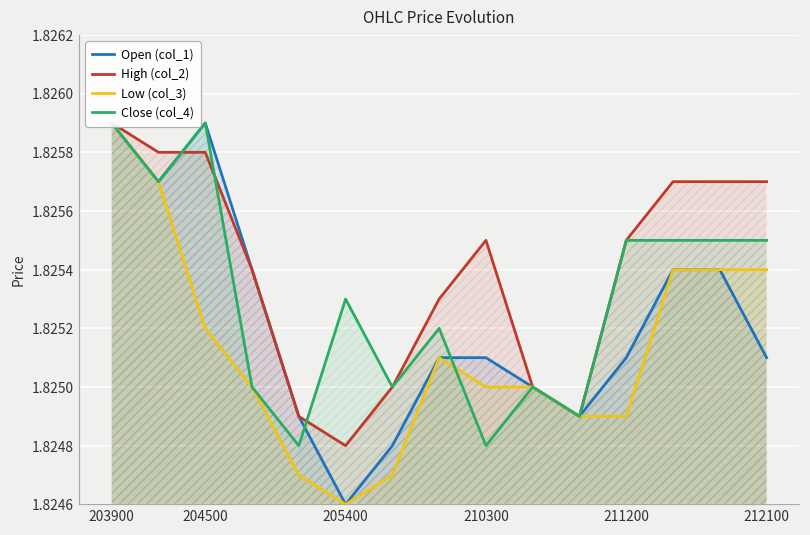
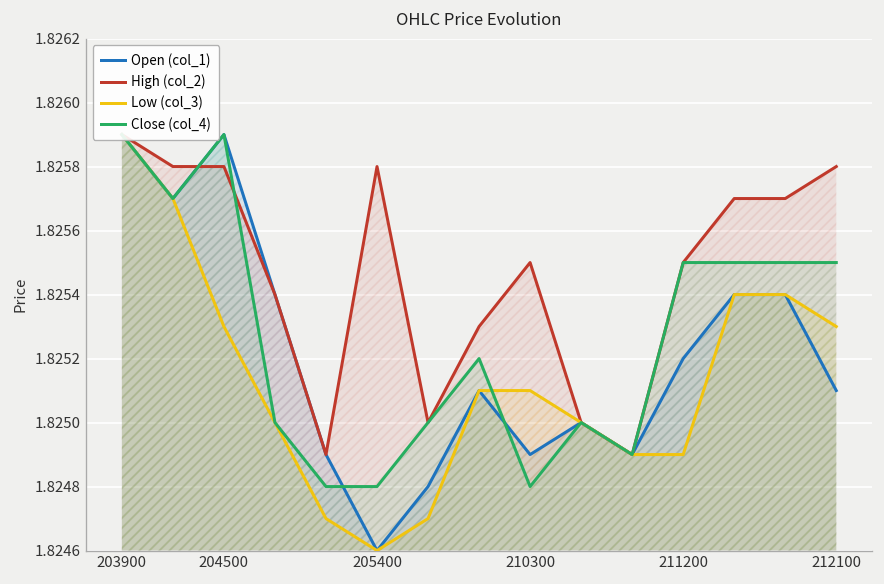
Low (col_3), 204500: 1.8252 -> 1.8253
High (col_2), 205400: 1.8248 -> 1.8258
Close (col_4), 205400: 1.8253 -> 1.8248
Open (col_1), 210300: 1.8251 -> 1.8249
Low (col_3), 210300: 1.8250 -> 1.8251
Open (col_1), 211200: 1.8251 -> 1.8252
High (col_2), 212100: 1.8257 -> 1.8258
Low (col_3), 212100: 1.8254 -> 1.8253
